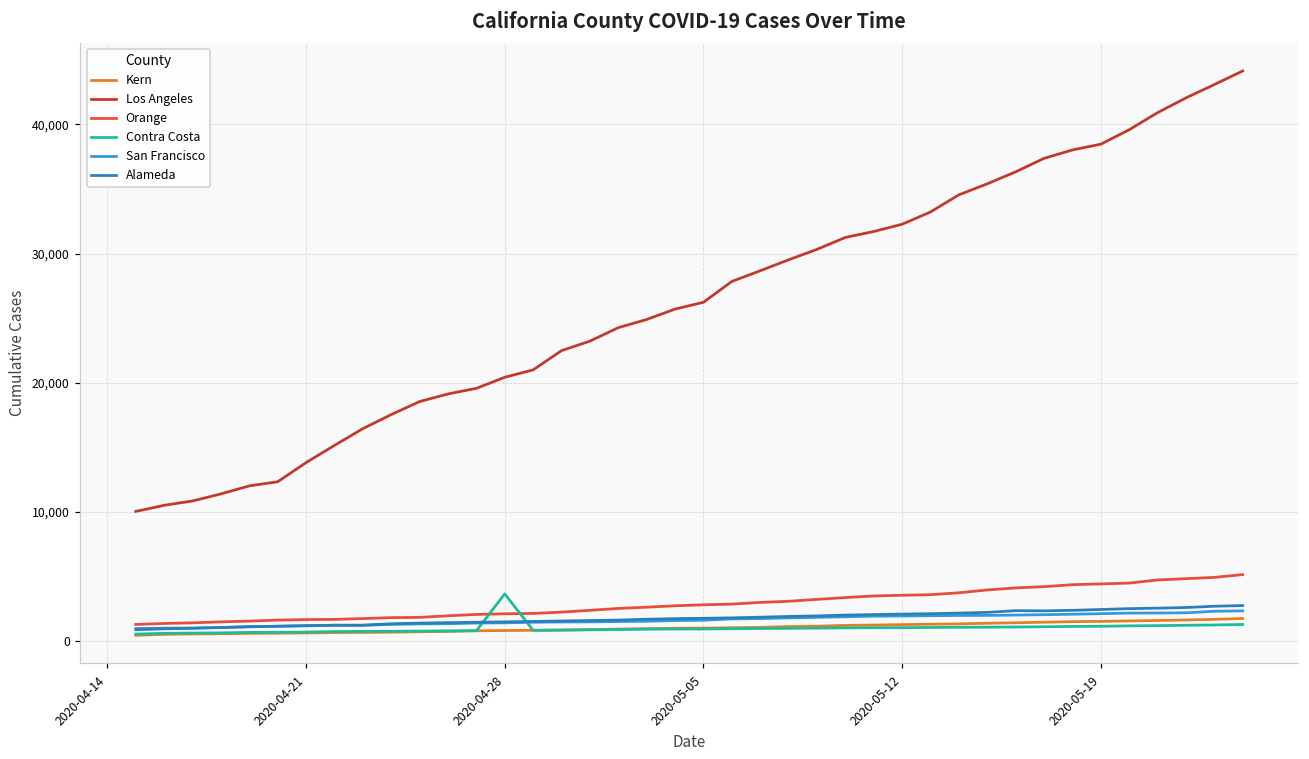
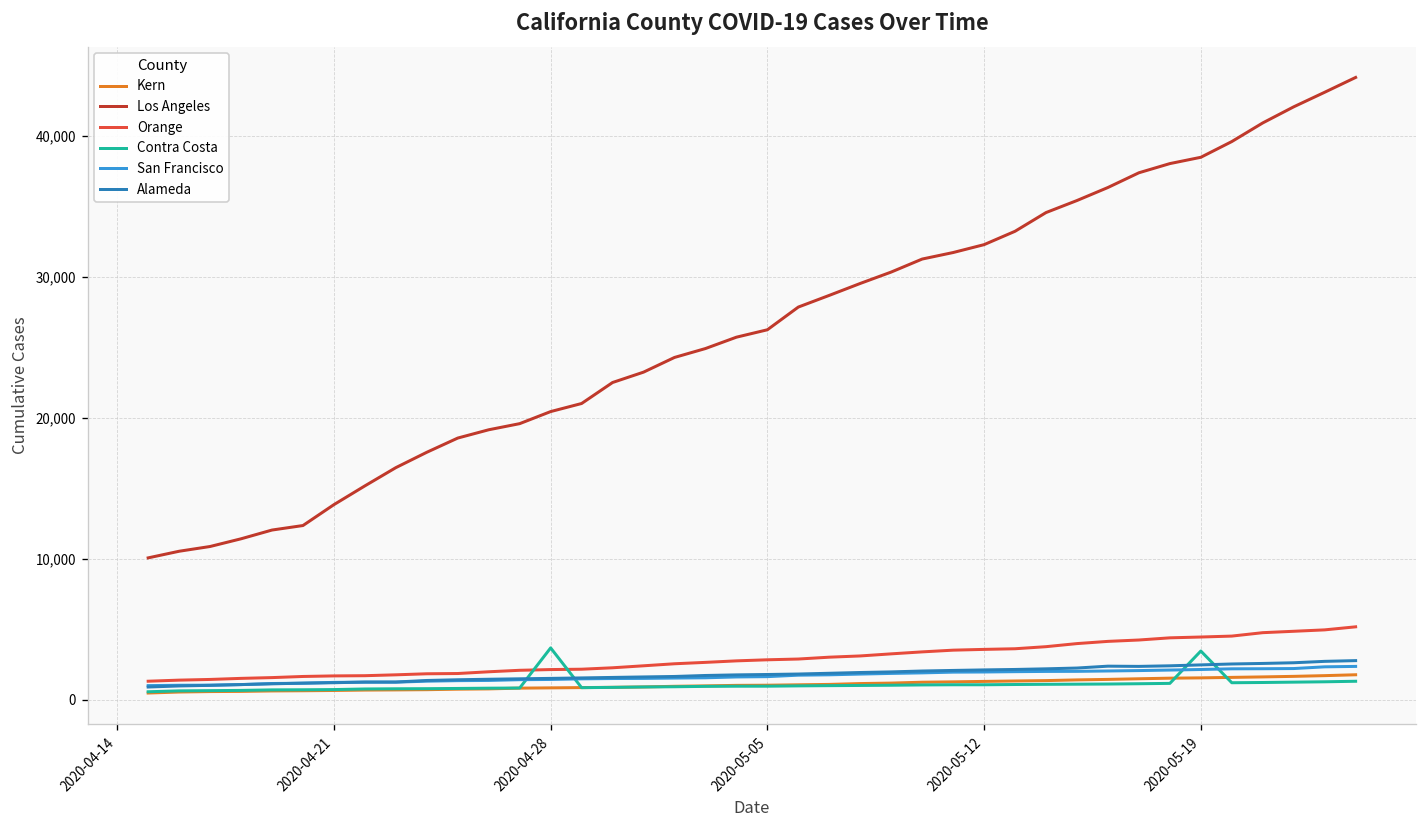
Contra Costa, 2020-05-19: 1,200 -> 3,400
